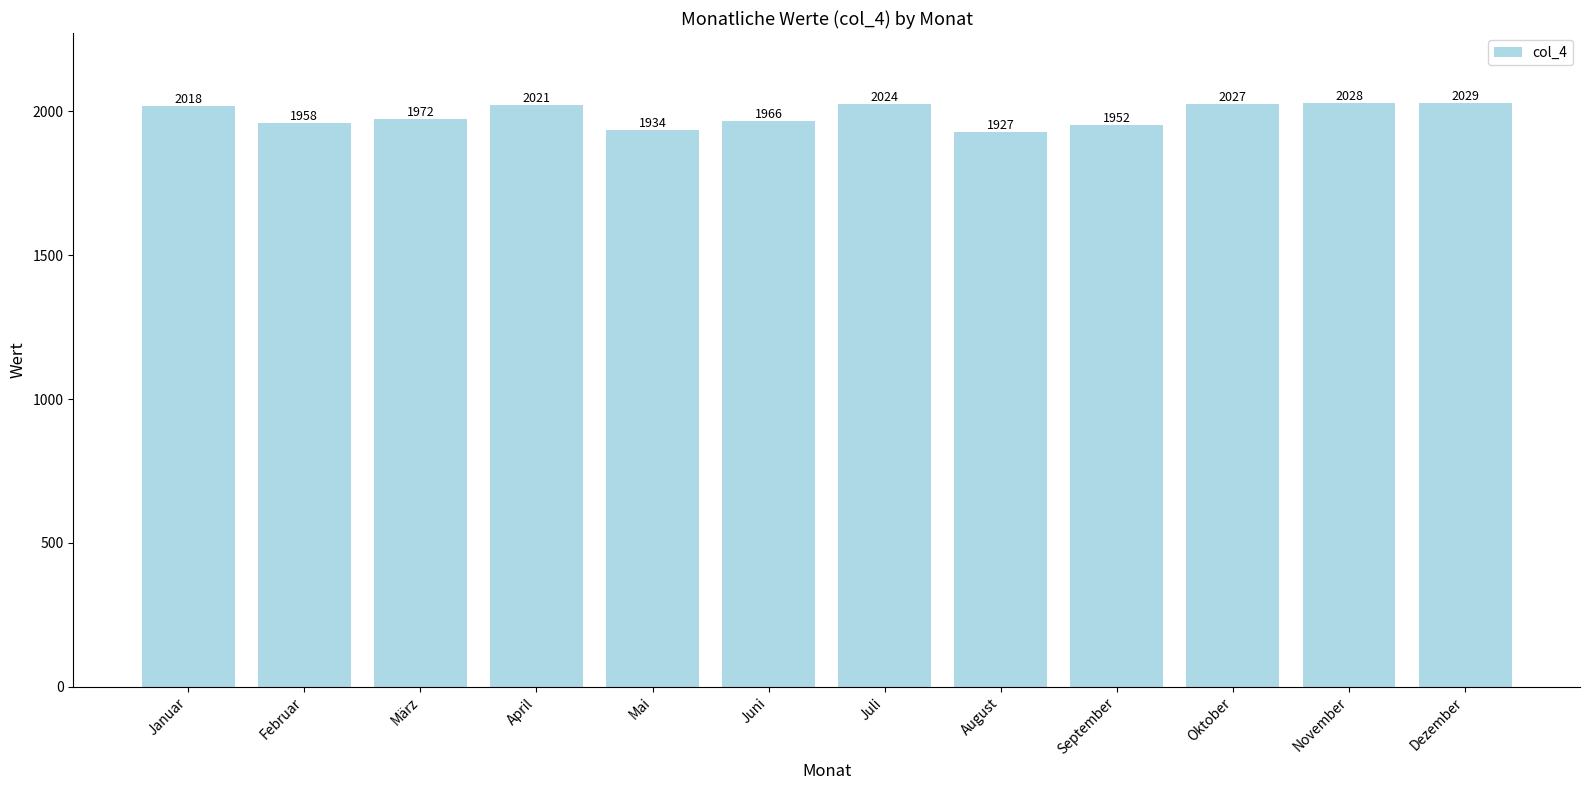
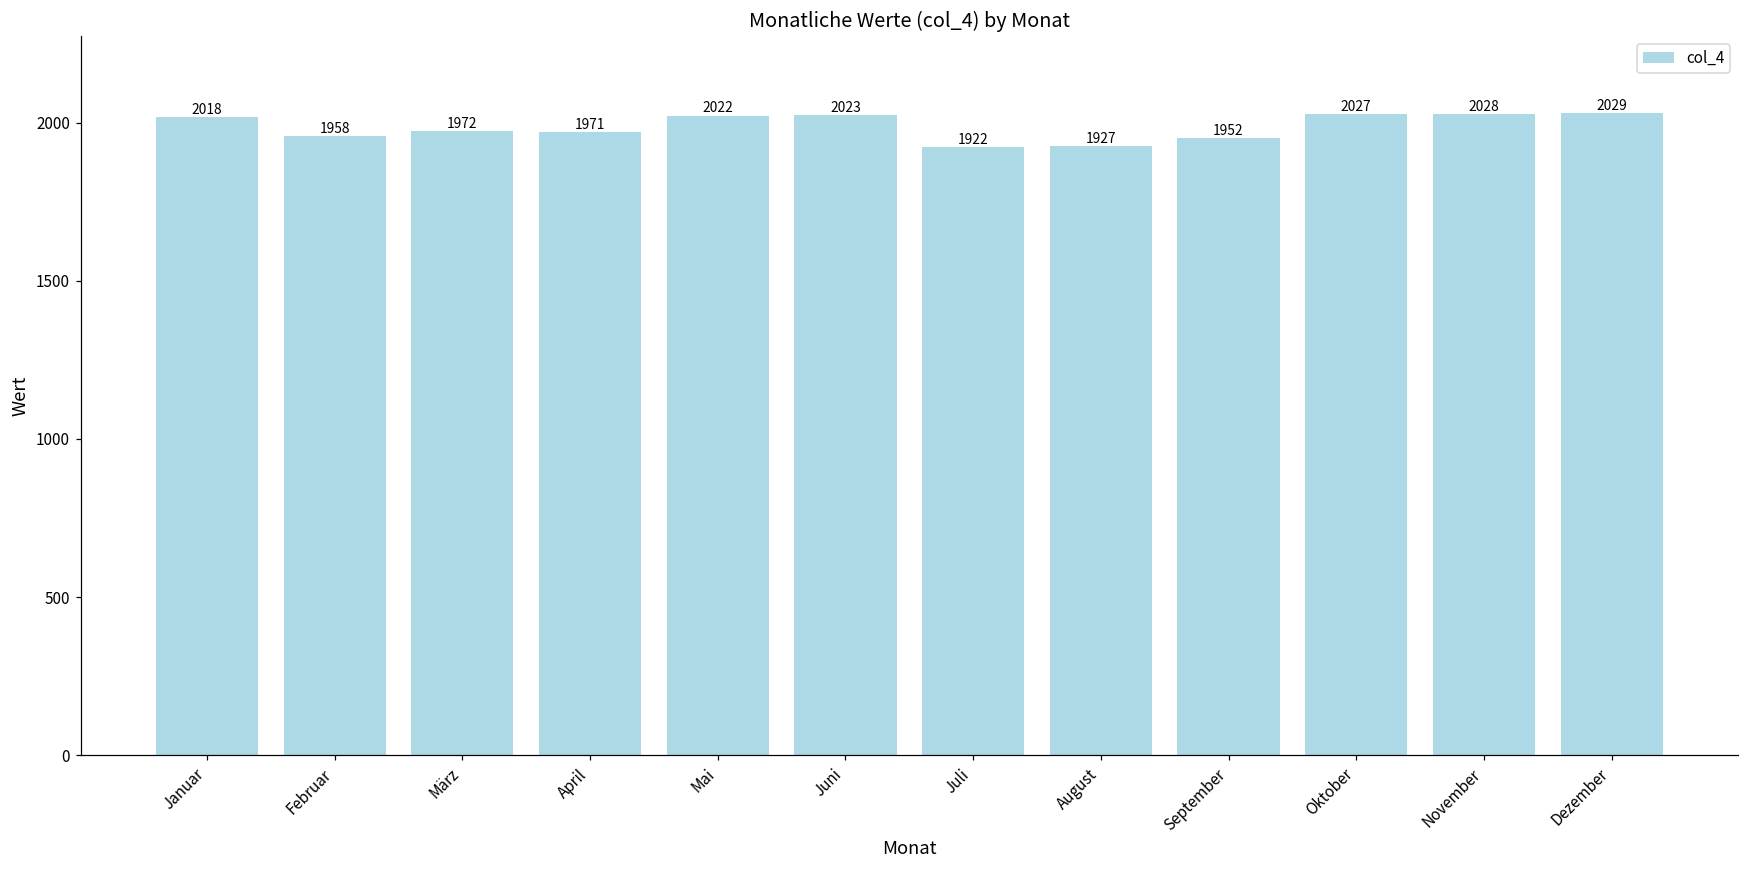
April: 2021 -> 1971
Mai: 1934 -> 2022
Juni: 1966 -> 2023
Juli: 2024 -> 1922
